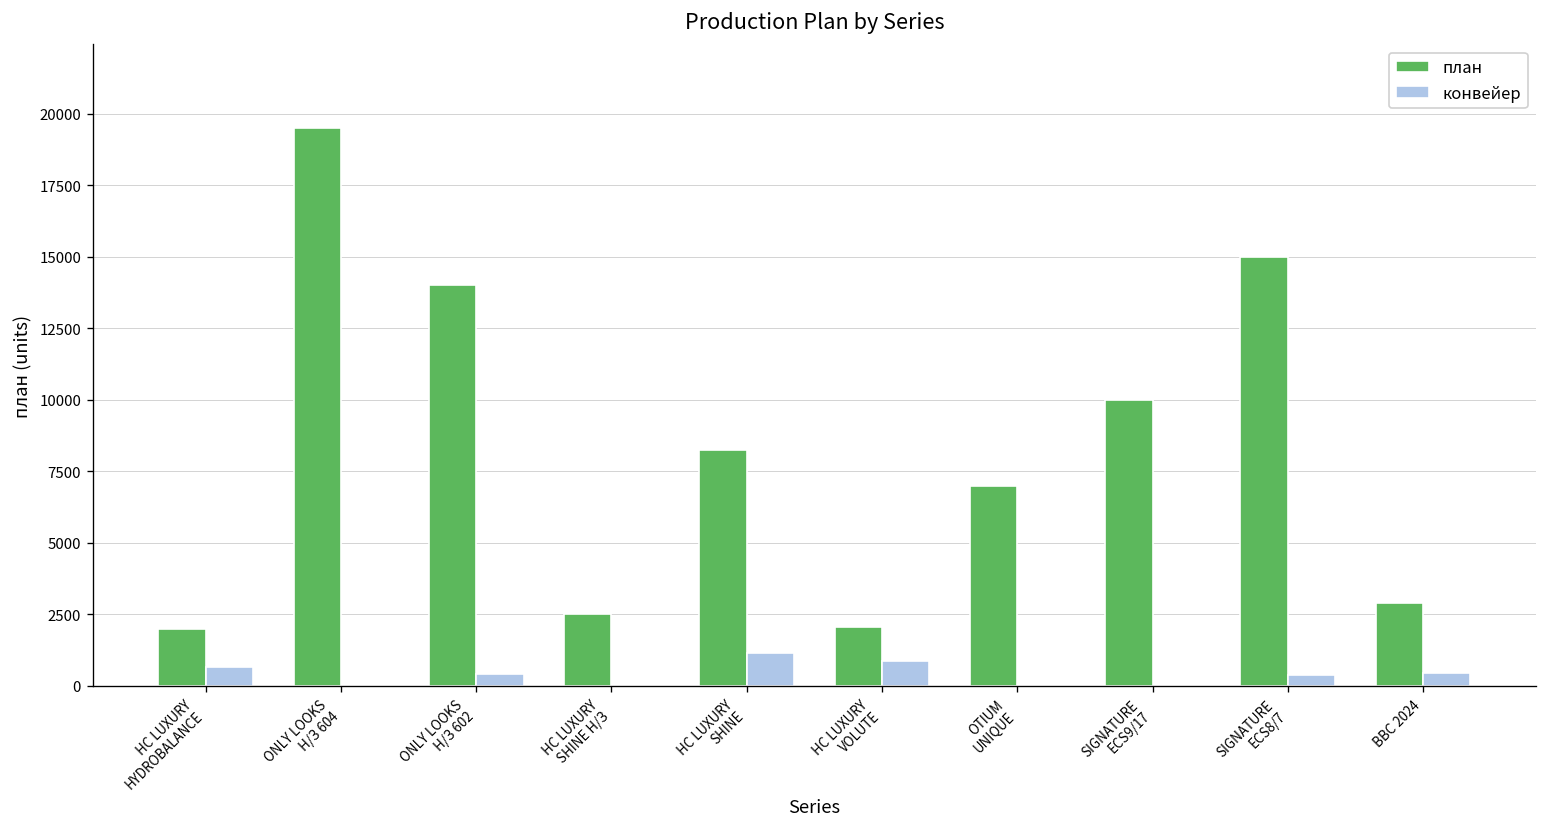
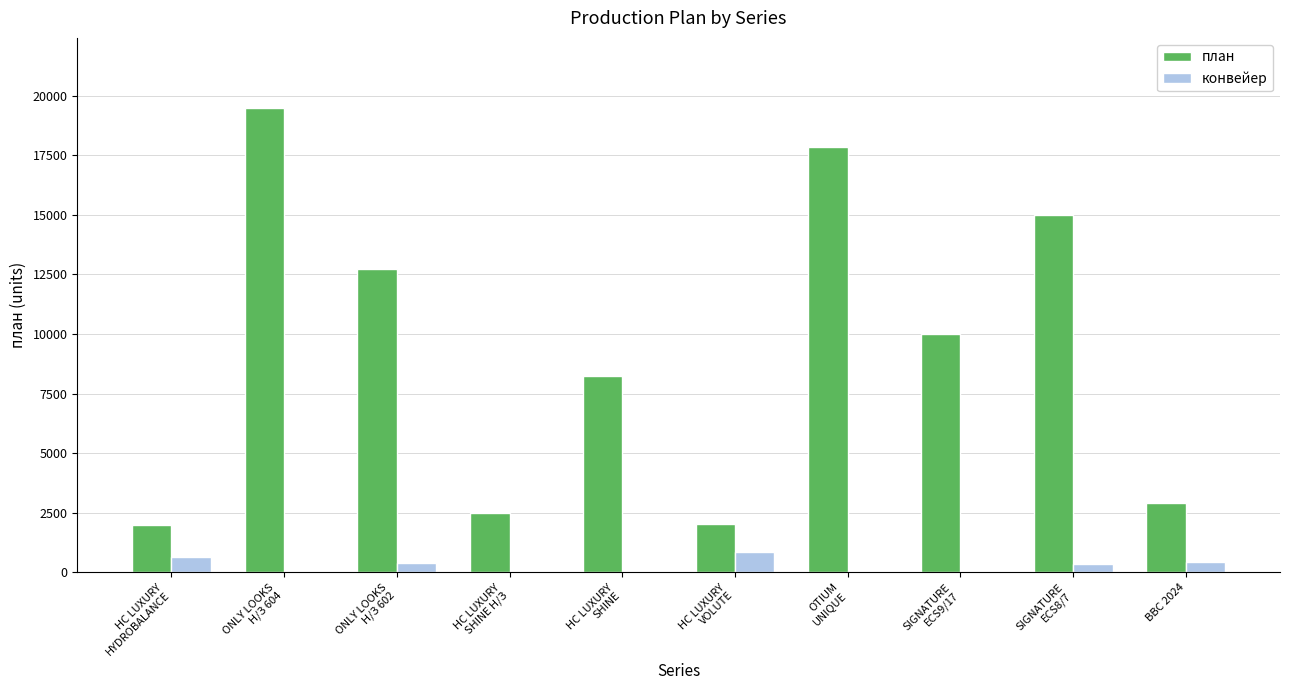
план, ONLY LOOKS Н/З 602: 14000 -> 12700
конвейер, HC LUXURY SHINE: 1100 -> 0
план, OTIUM UNIQUE: 7000 -> 17900
